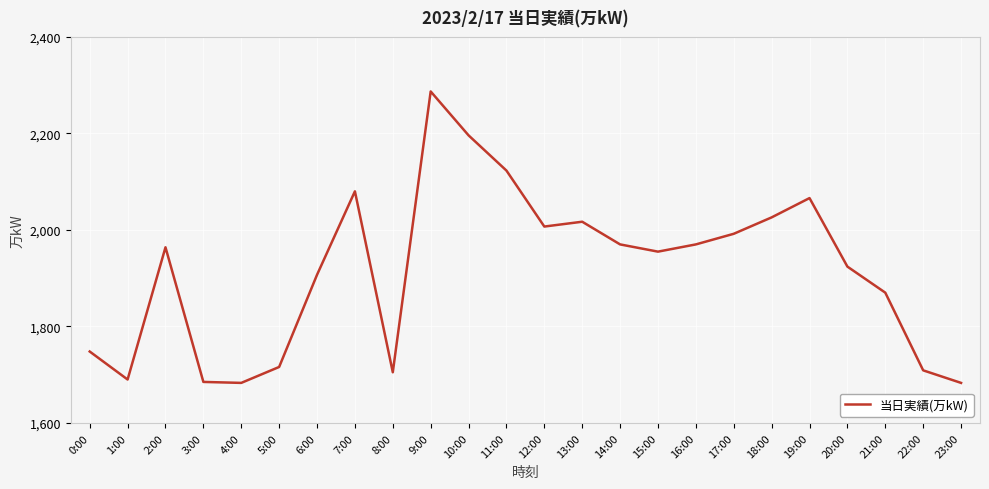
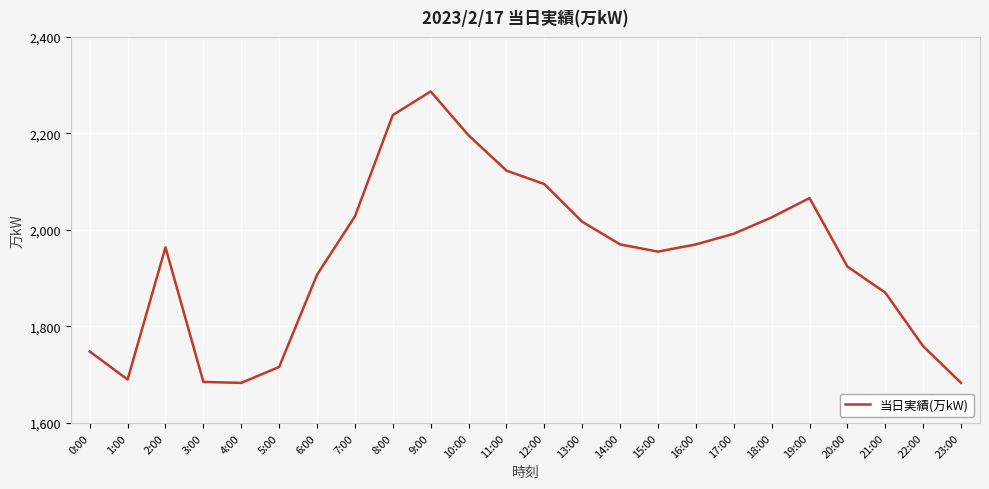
7:00: 2,080 -> 2,030
8:00: 1,710 -> 2,240
12:00: 2,010 -> 2,100
22:00: 1,710 -> 1,760
